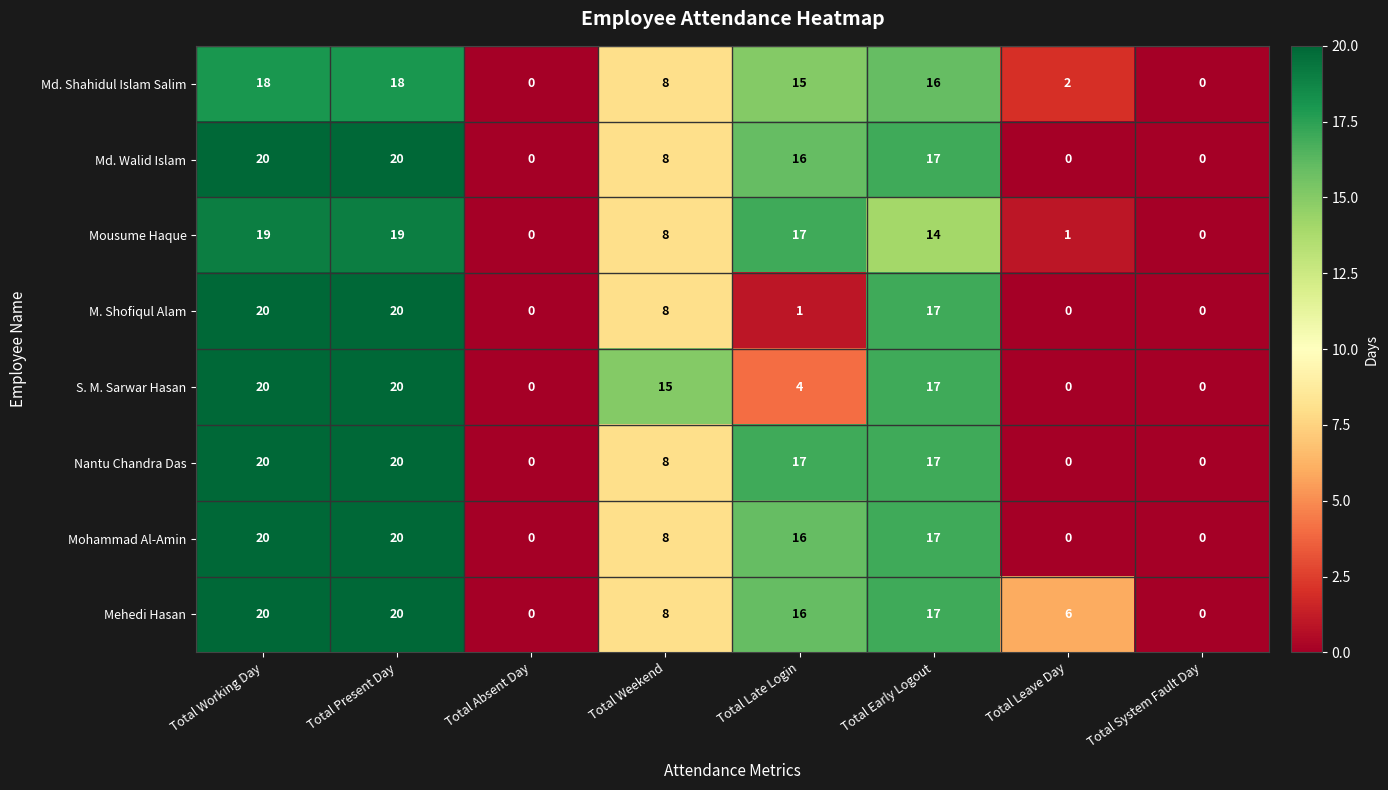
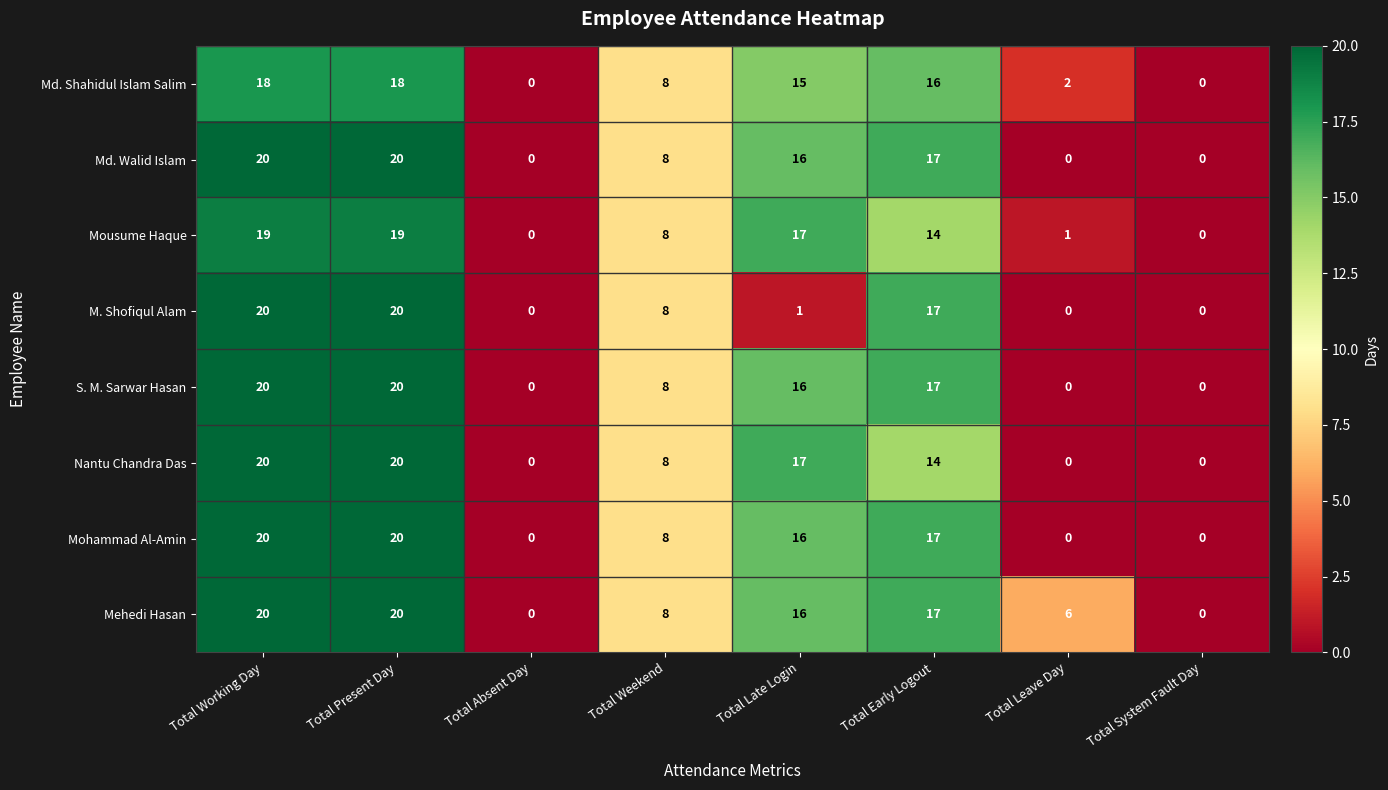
S. M. Sarwar Hasan, Total Weekend: 15 -> 8
S. M. Sarwar Hasan, Total Late Login: 4 -> 16
Nantu Chandra Das, Total Early Logout: 17 -> 14
